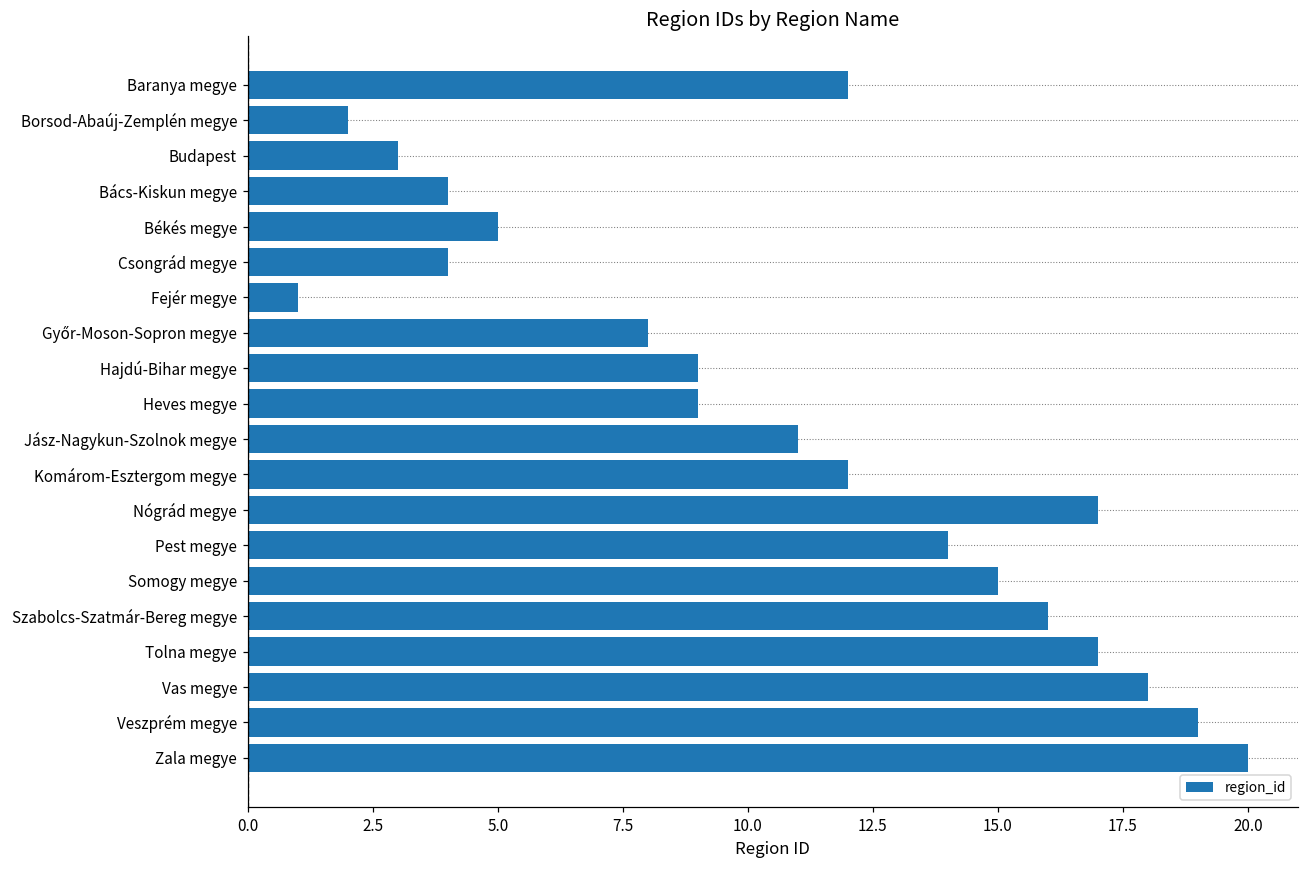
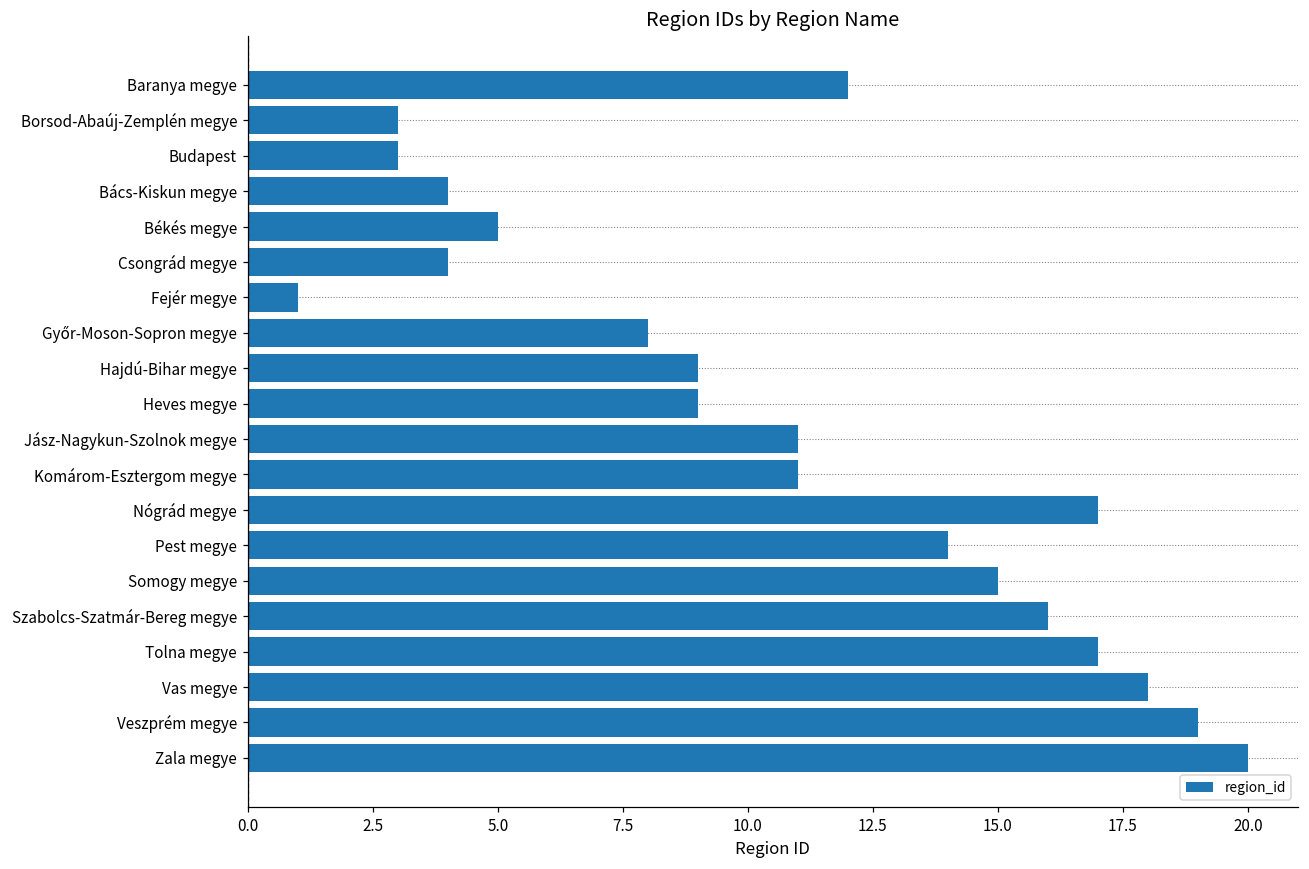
Borsod-Abaúj-Zemplén megye: 2 -> 3
Komárom-Esztergom megye: 12 -> 11
